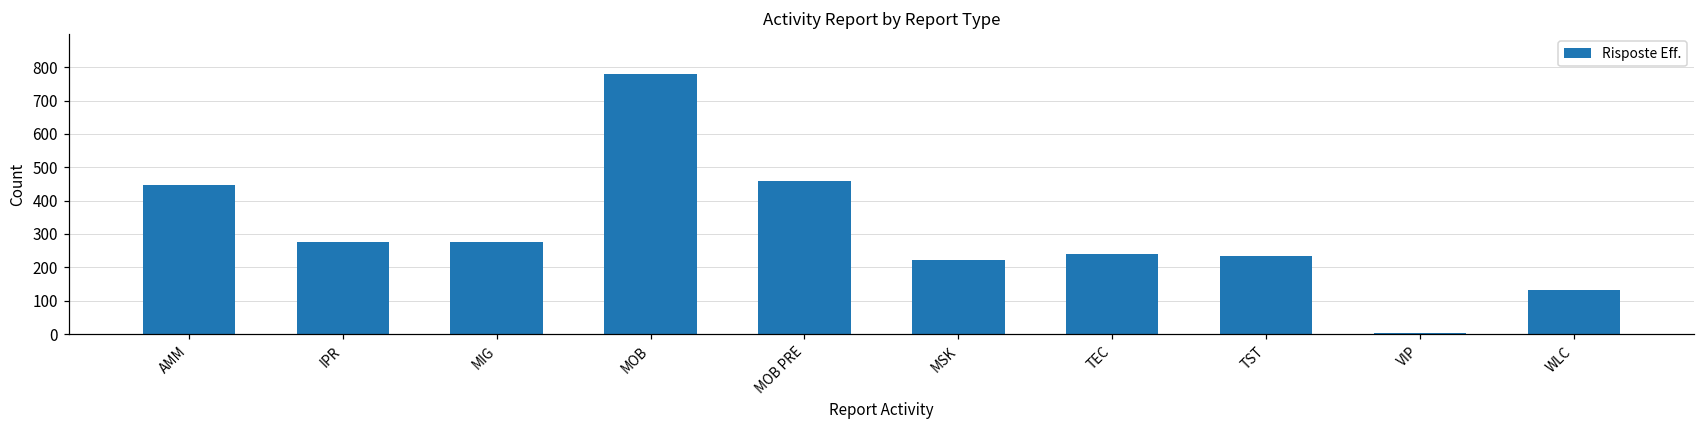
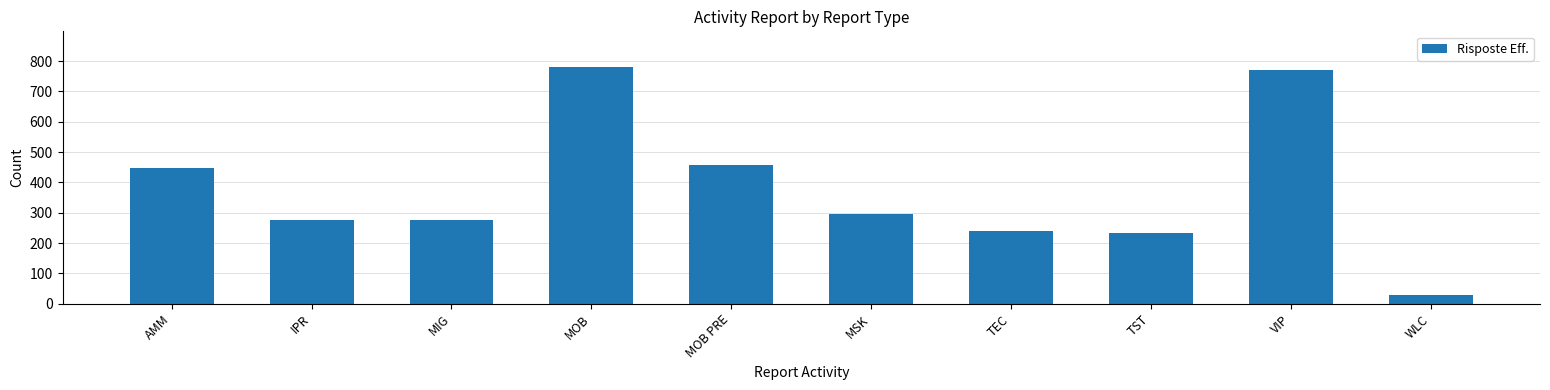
MSK: 220 -> 300
VIP: 0 -> 770
WLC: 130 -> 30
